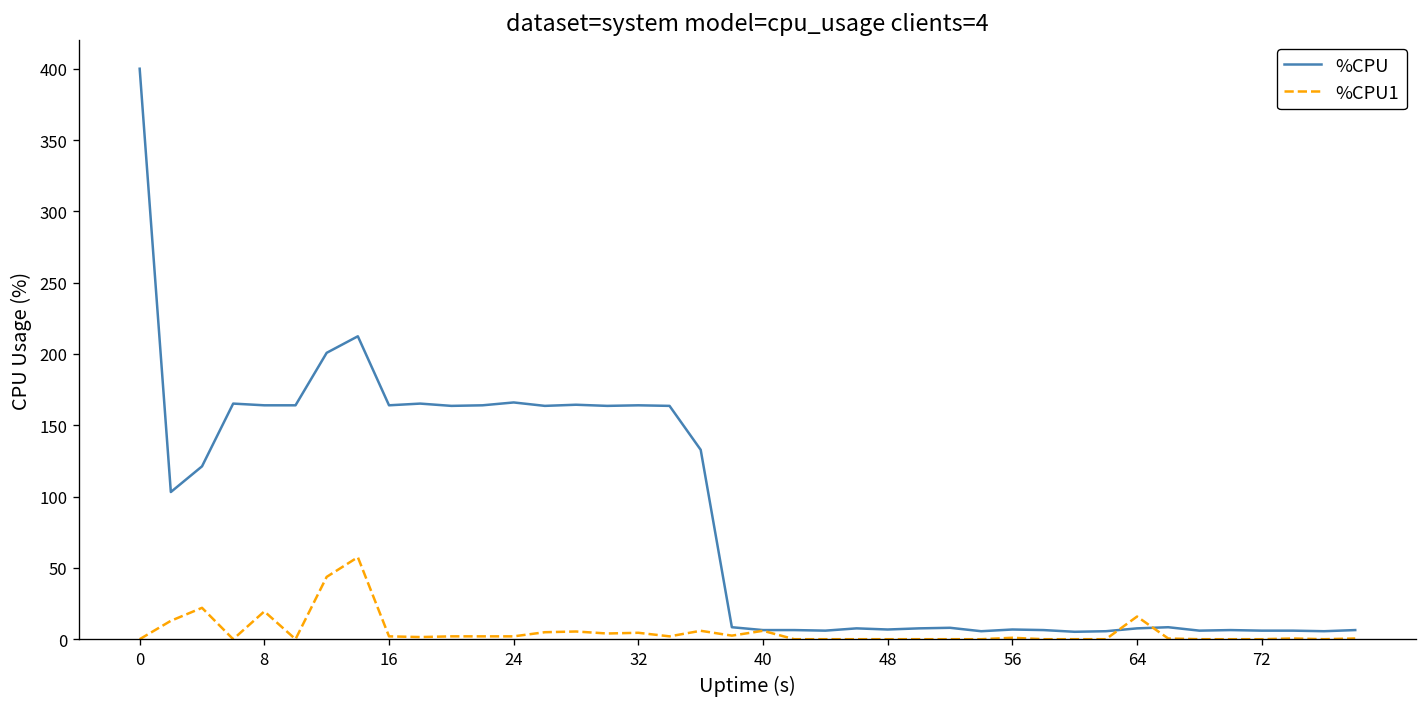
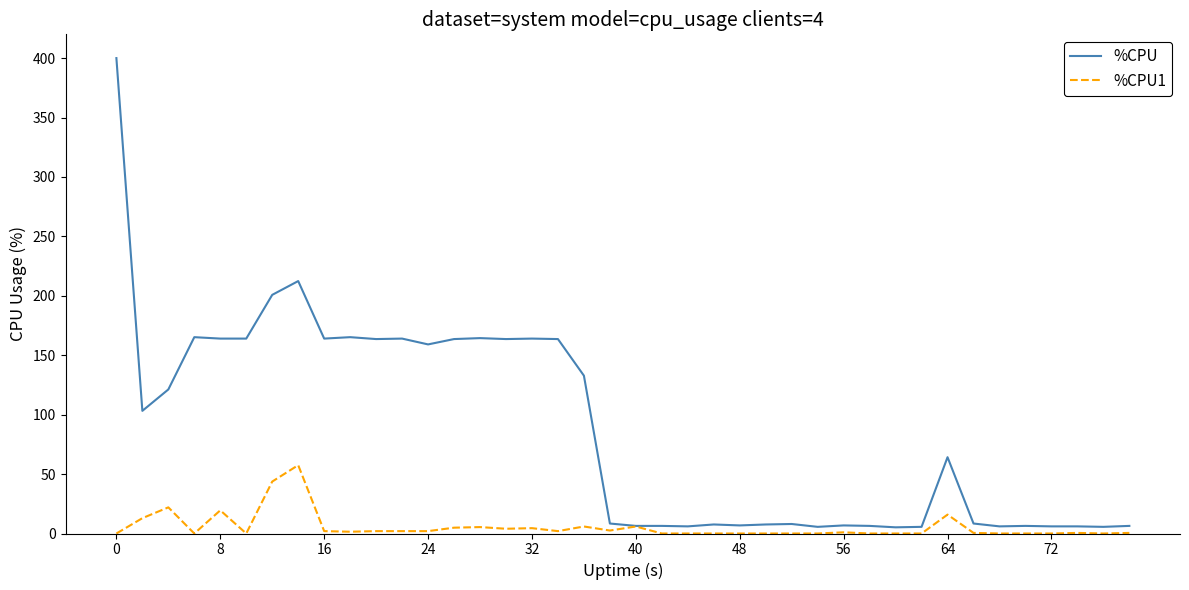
%CPU, 24: 166 -> 159
%CPU, 64: 8 -> 64
